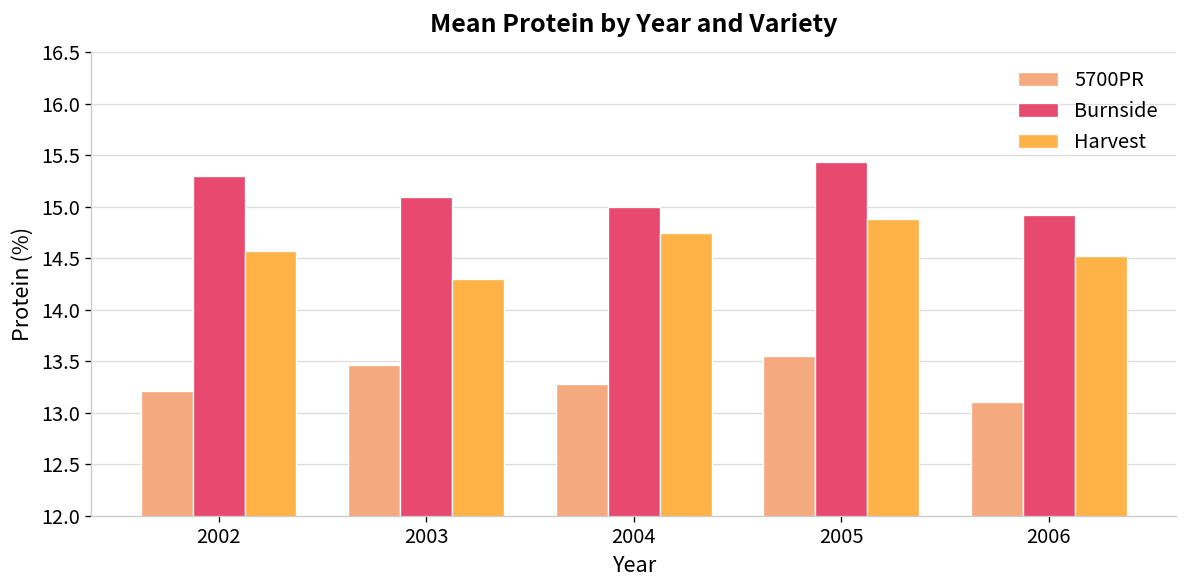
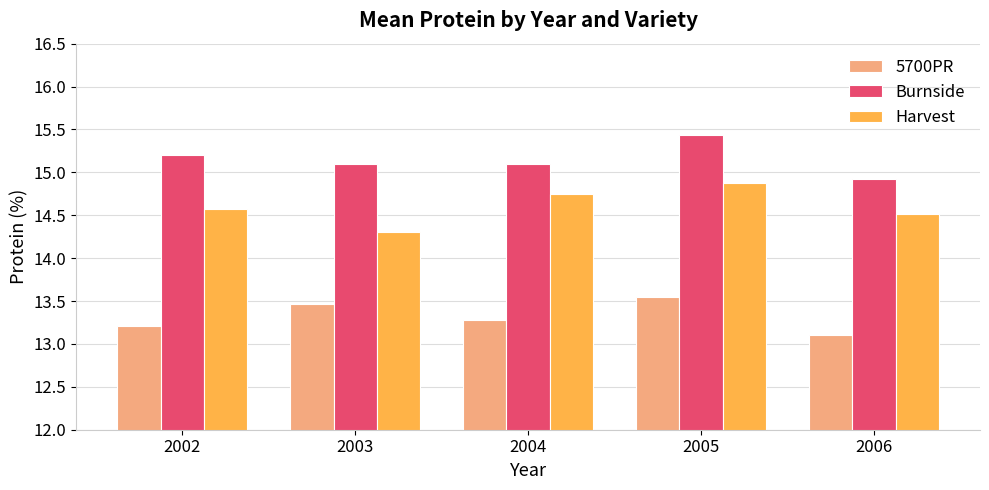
Burnside, 2002: 15.3 -> 15.2
Burnside, 2004: 15.0 -> 15.1
